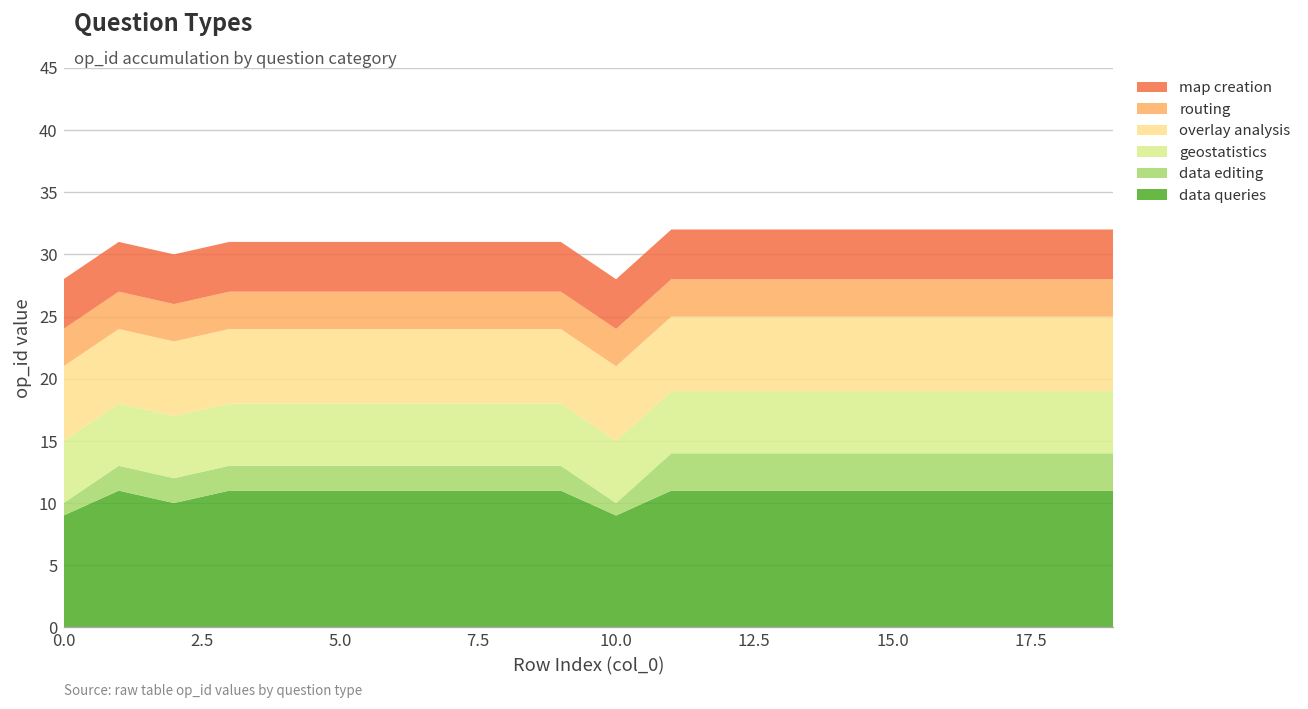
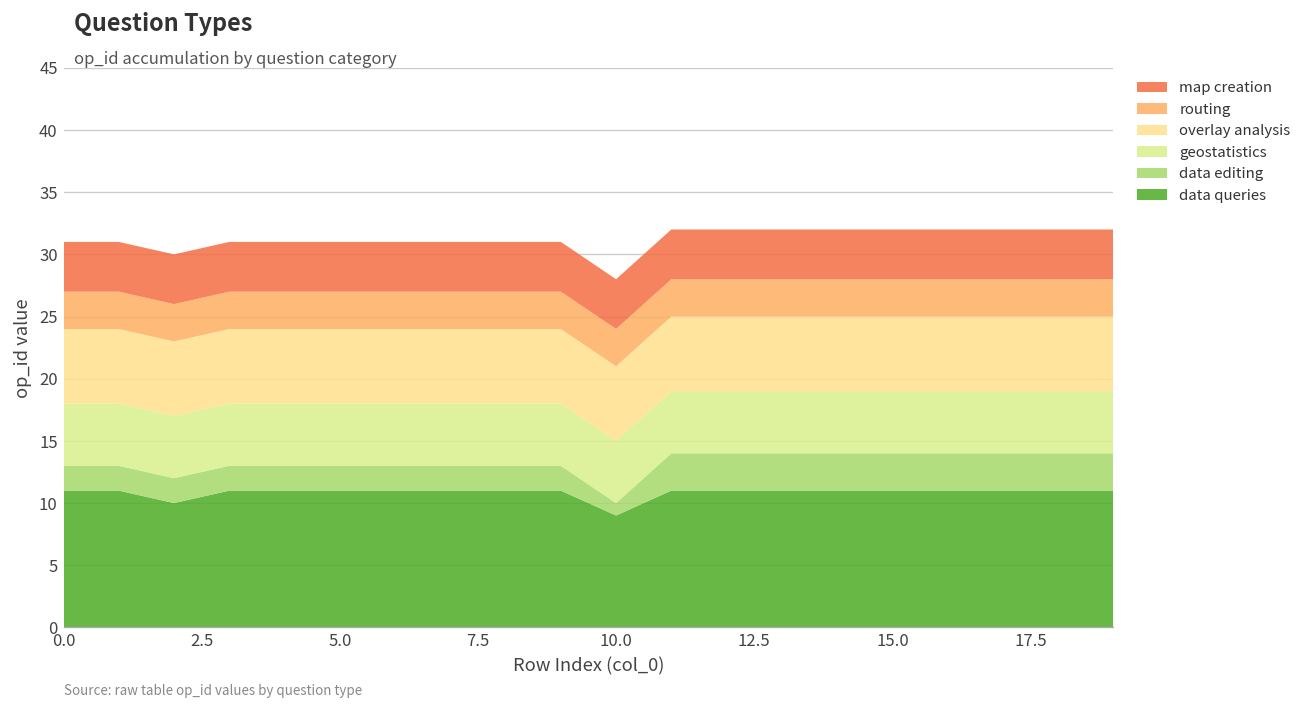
data queries, 0.0: 9 -> 11
data editing, 0.0: 1 -> 2
